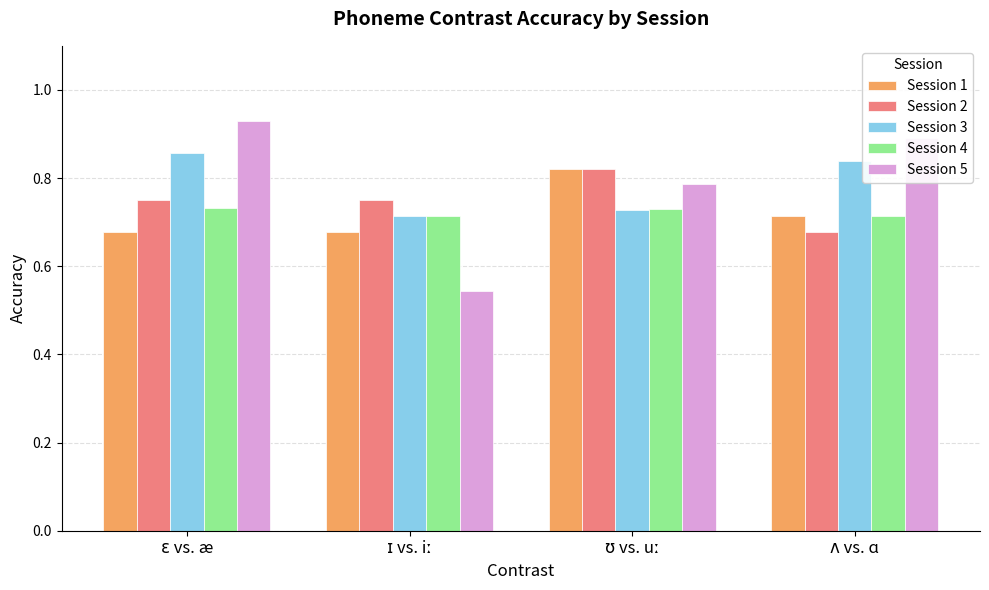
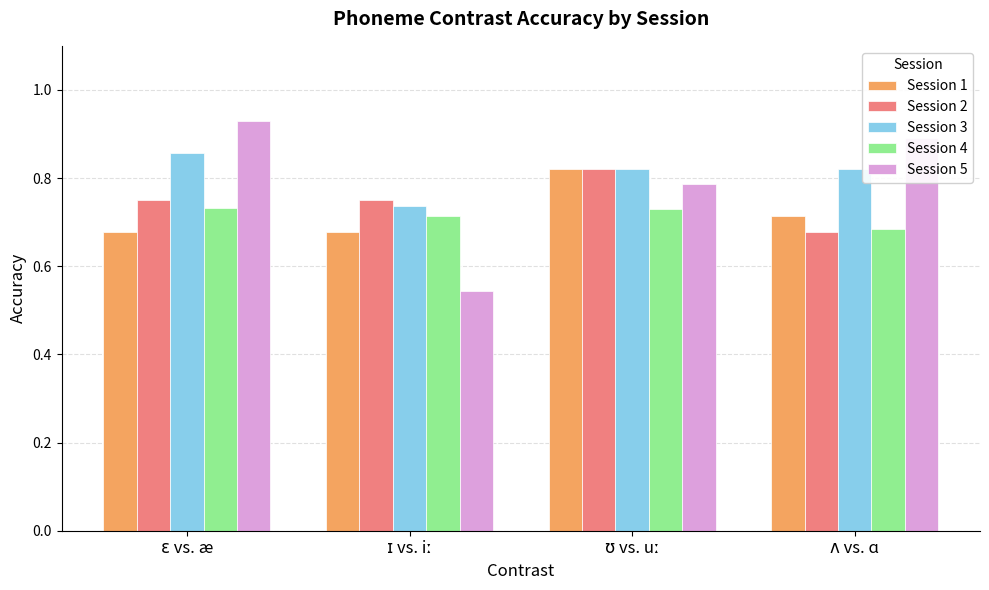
Session 3, ɪ vs. iː: 0.71 -> 0.74
Session 3, ʊ vs. uː: 0.73 -> 0.82
Session 3, ʌ vs. ɑ: 0.84 -> 0.82
Session 4, ʌ vs. ɑ: 0.71 -> 0.69
